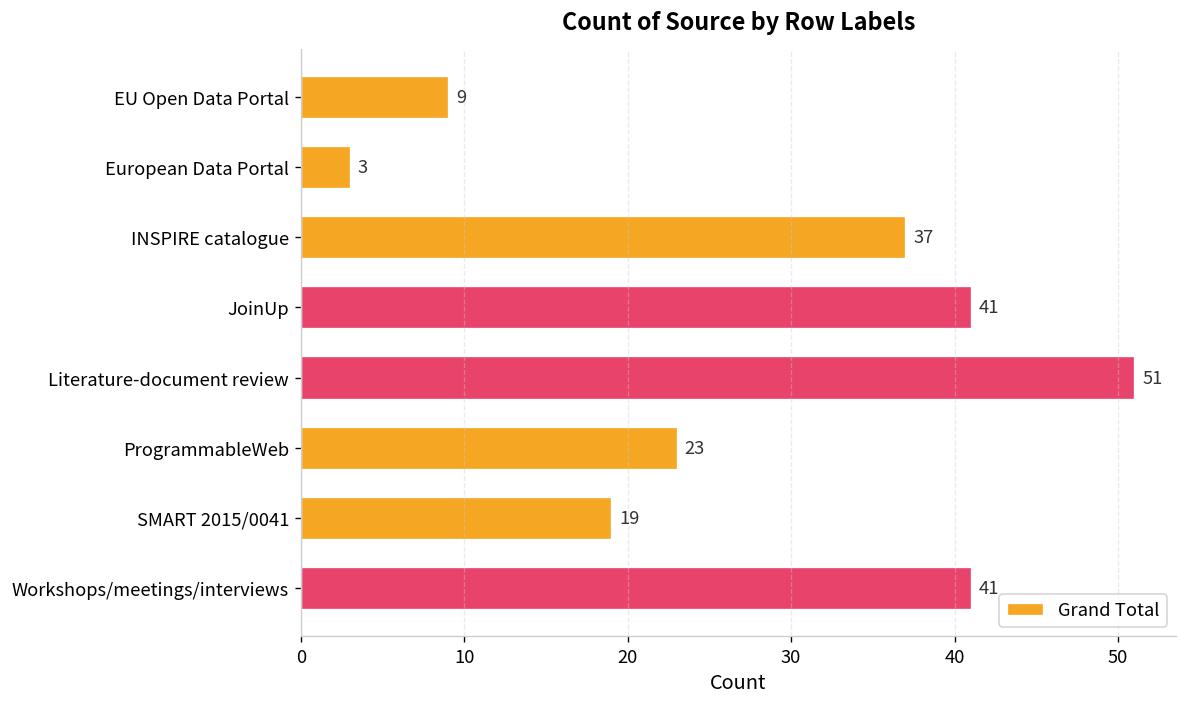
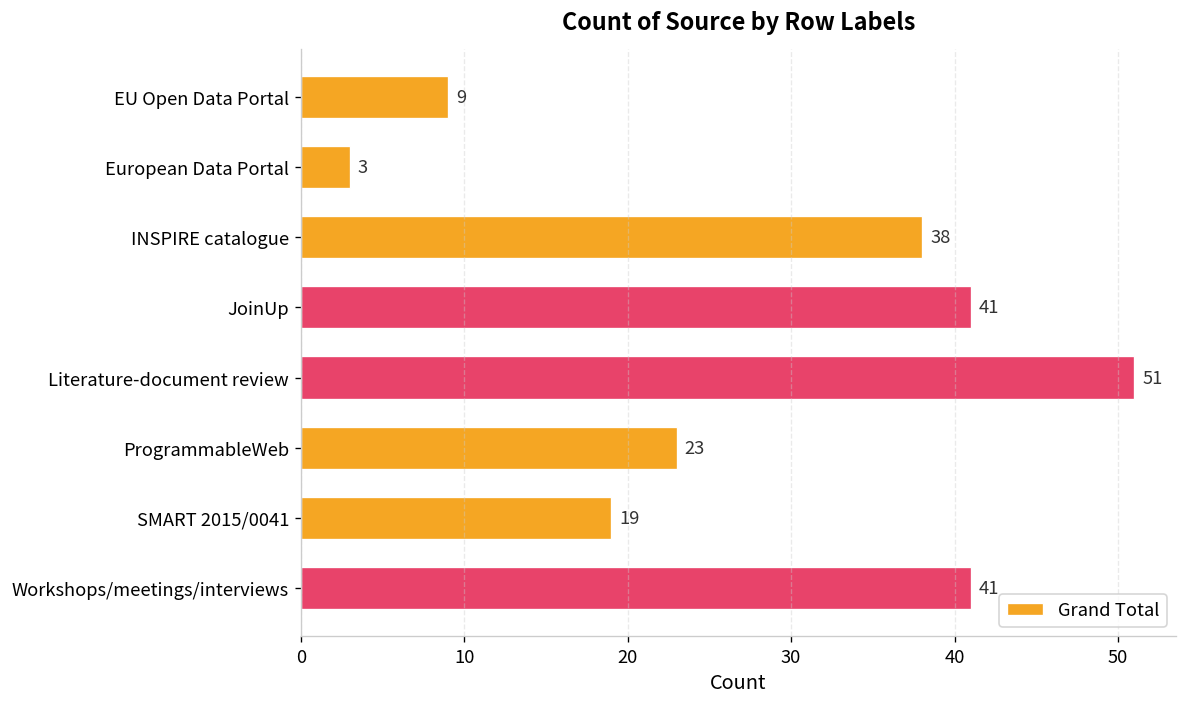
INSPIRE catalogue: 37 -> 38
